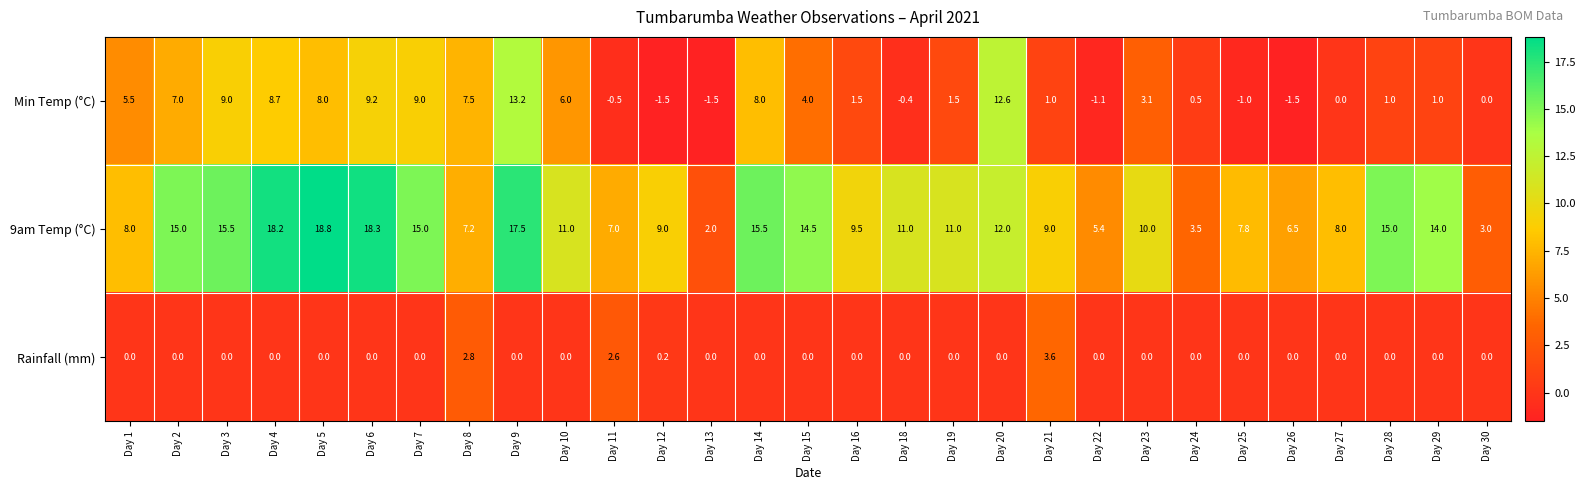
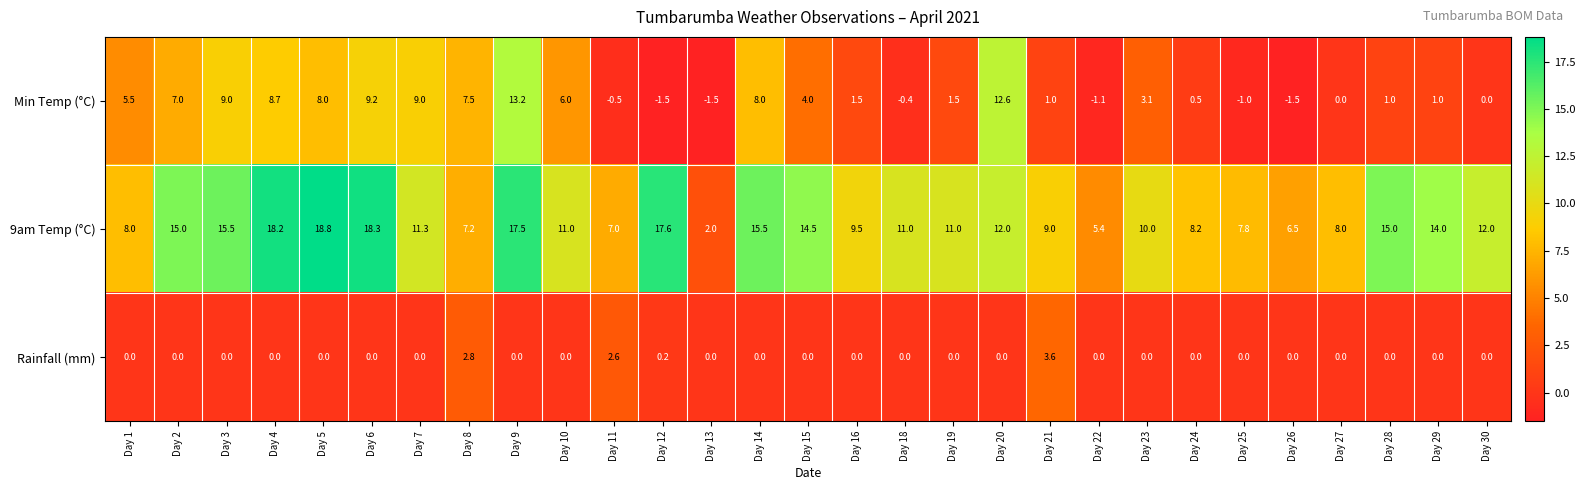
9am Temp (°C), Day 7: 15.0 -> 11.3
9am Temp (°C), Day 12: 9.0 -> 17.6
9am Temp (°C), Day 24: 3.5 -> 8.2
9am Temp (°C), Day 30: 3.0 -> 12.0
